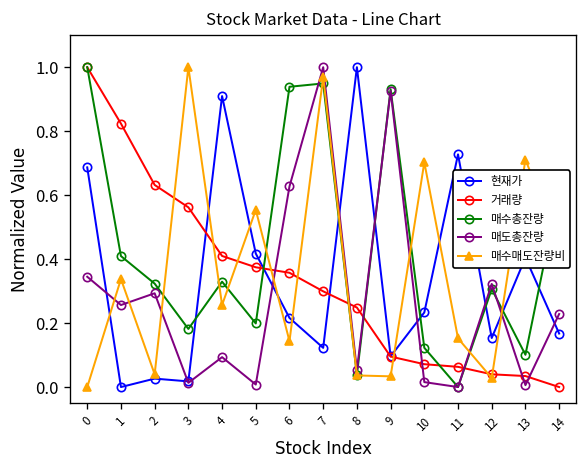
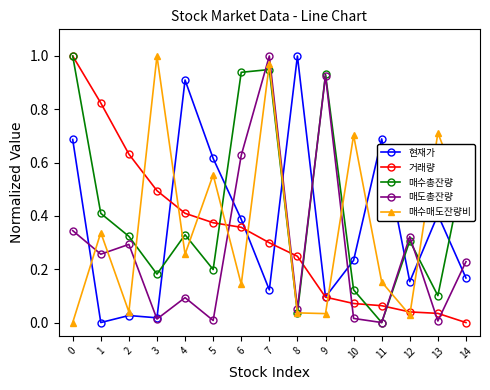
거래량, 3: 0.56 -> 0.49
현재가, 5: 0.42 -> 0.62
현재가, 6: 0.22 -> 0.39
현재가, 11: 0.73 -> 0.69
